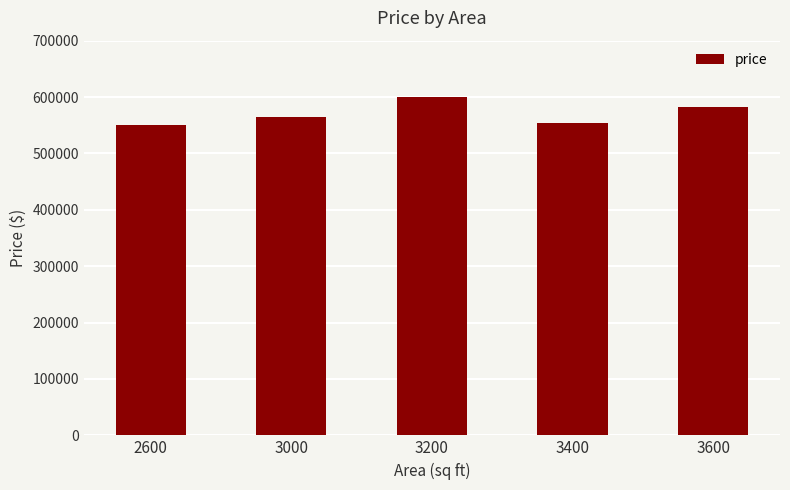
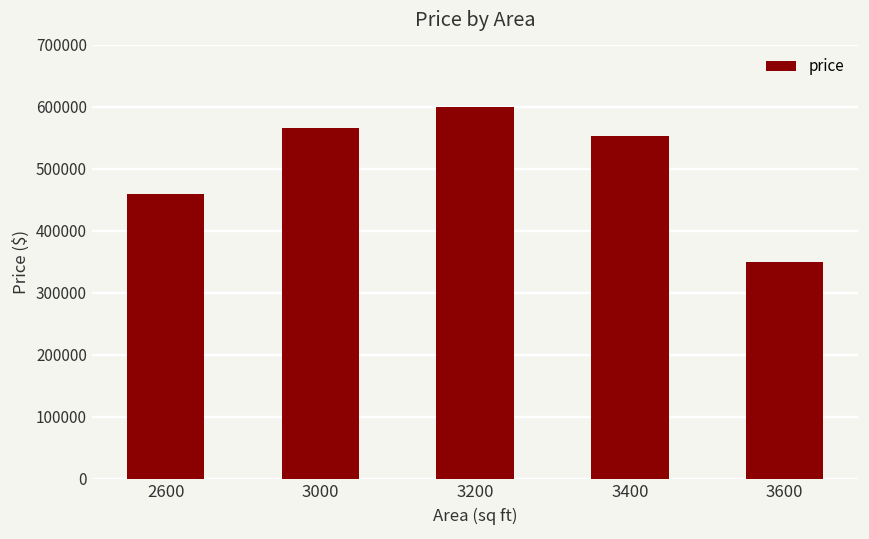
2600: 550000 -> 460000
3600: 580000 -> 350000
